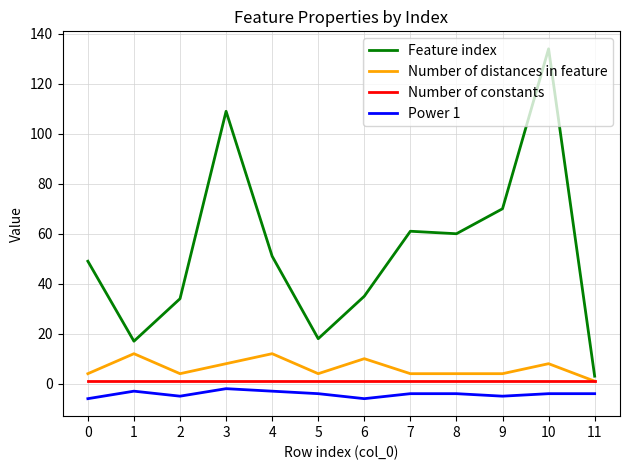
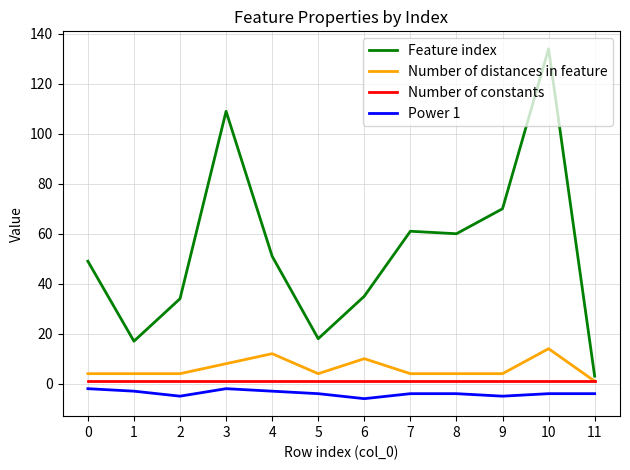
Power 1, 0: -6 -> -2
Number of distances in feature, 1: 12 -> 4
Number of distances in feature, 10: 8 -> 14
